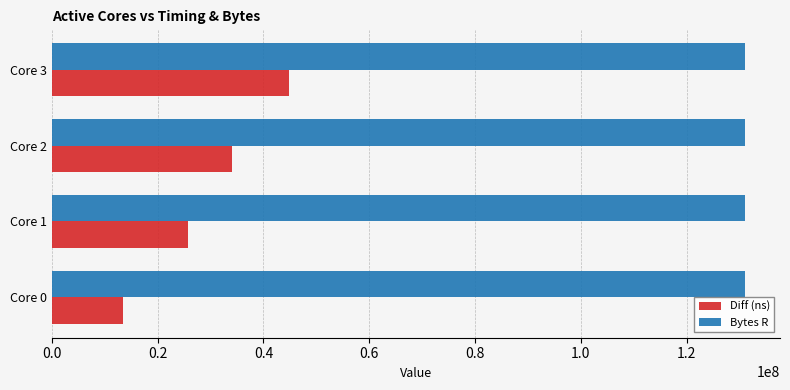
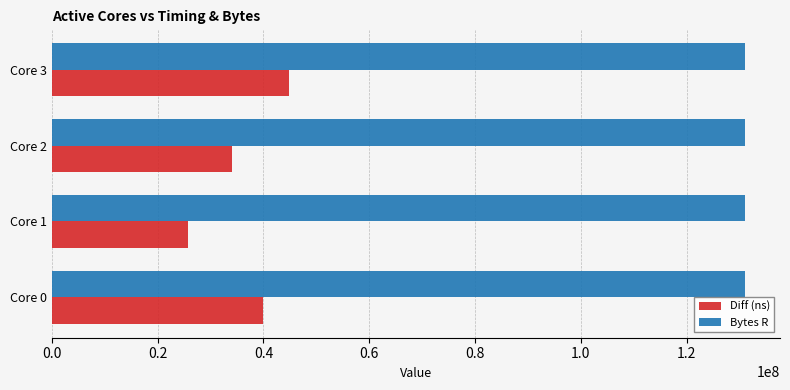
Diff (ns), Core 0: 14000000 -> 40000000
